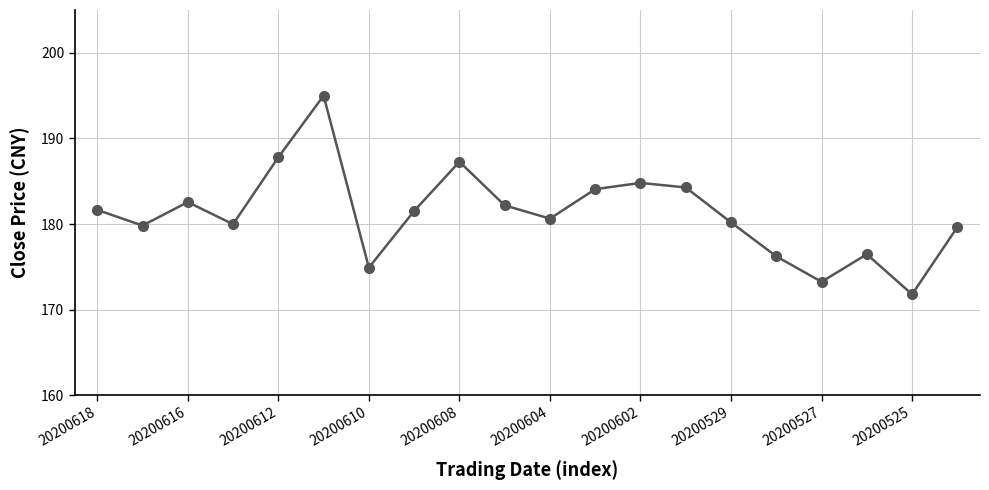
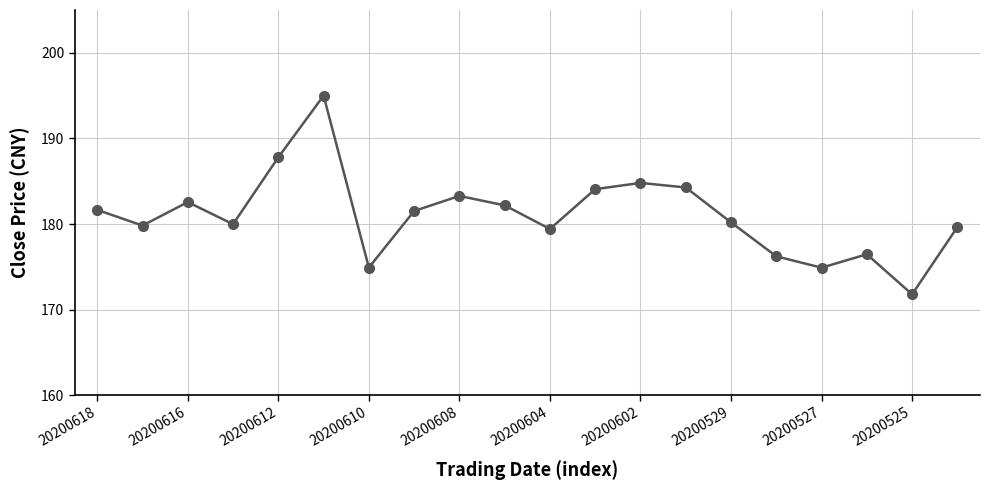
20200608: 187 -> 183
20200604: 181 -> 179
20200527: 173 -> 175
